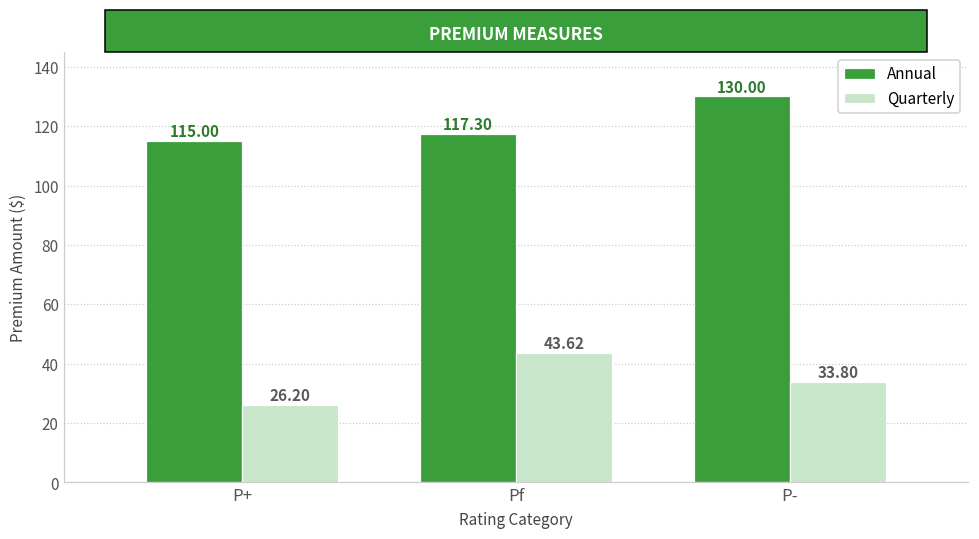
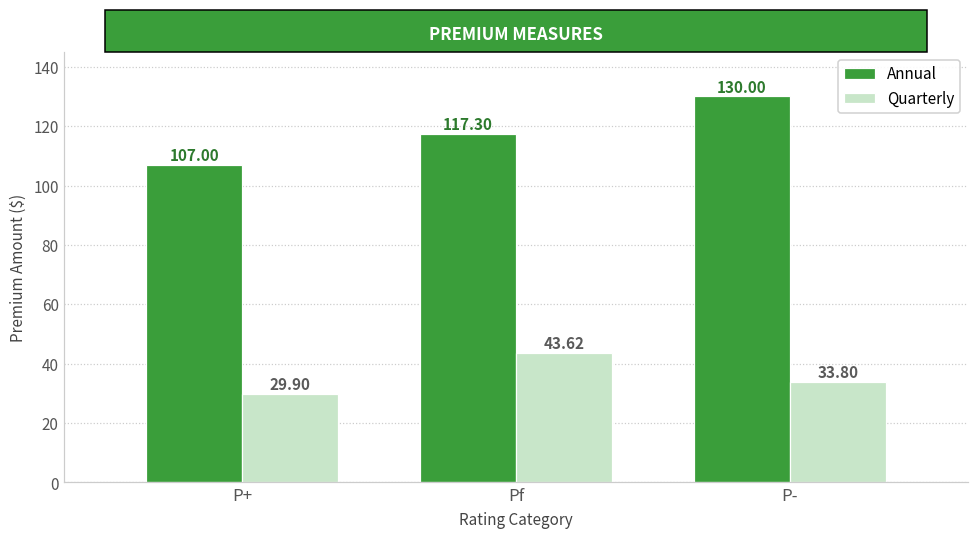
Annual, P+: 115.00 -> 107.00
Quarterly, P+: 26.20 -> 29.90
